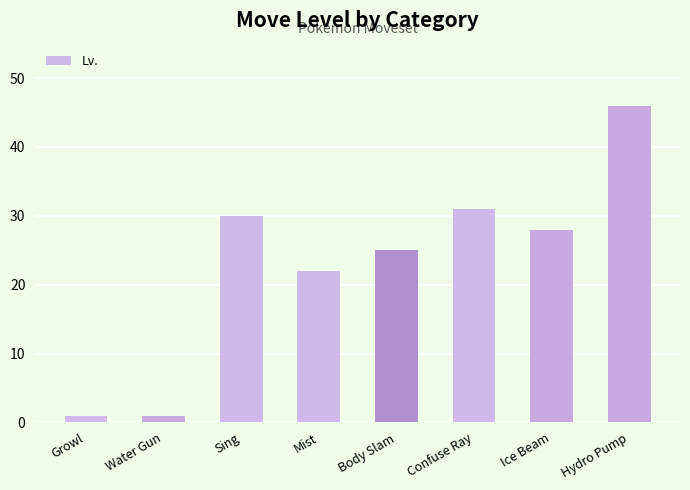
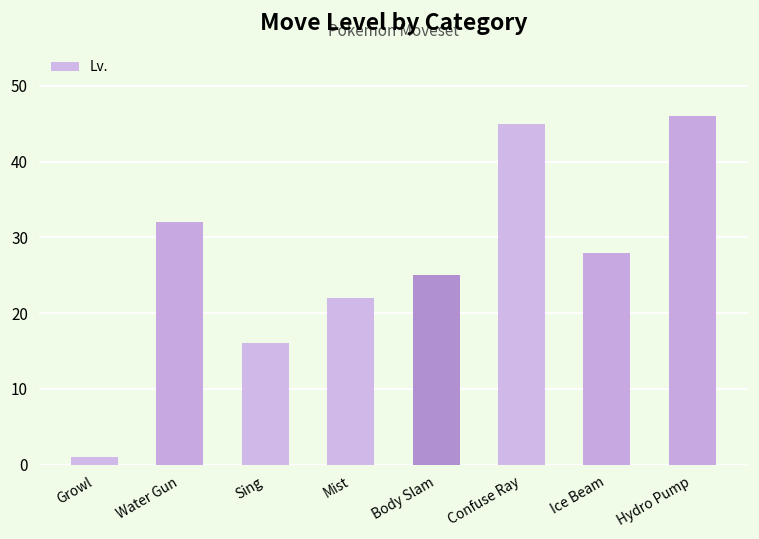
Water Gun: 1 -> 32
Sing: 30 -> 16
Confuse Ray: 31 -> 45
